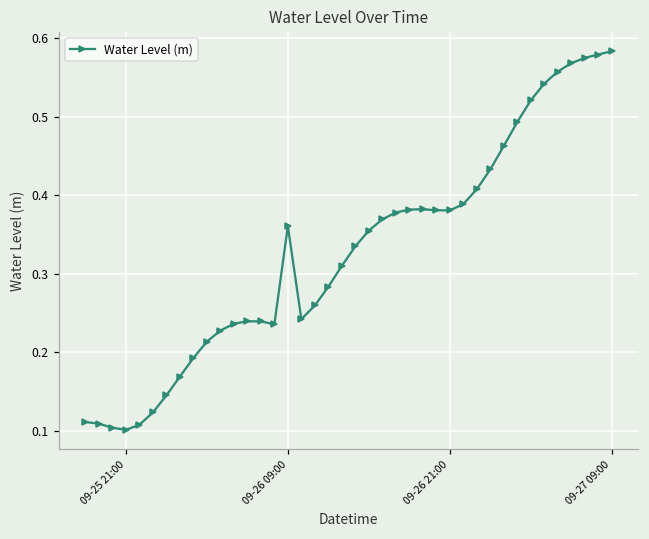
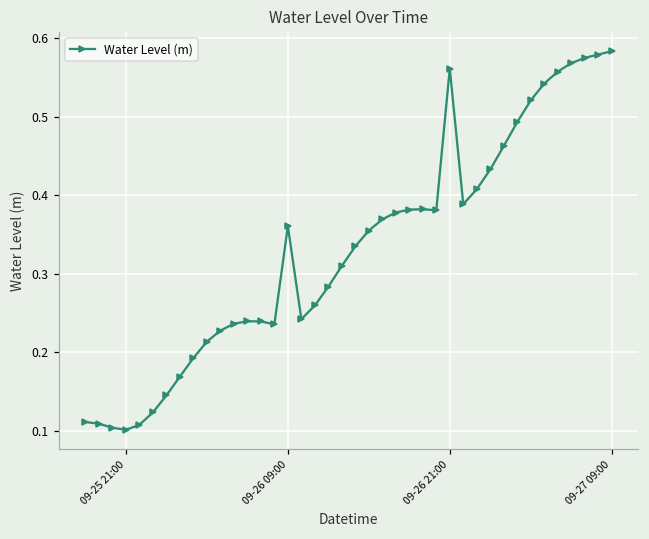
09-26 21:00: 0.38 -> 0.56
